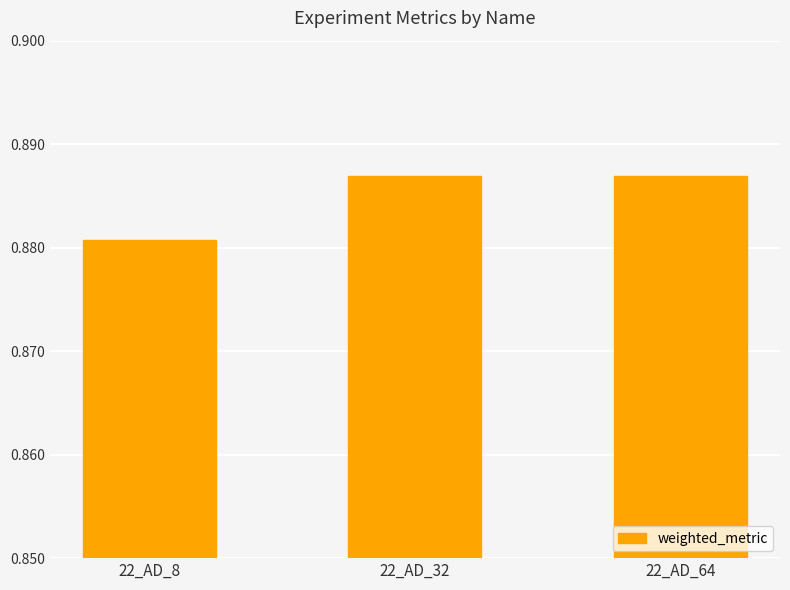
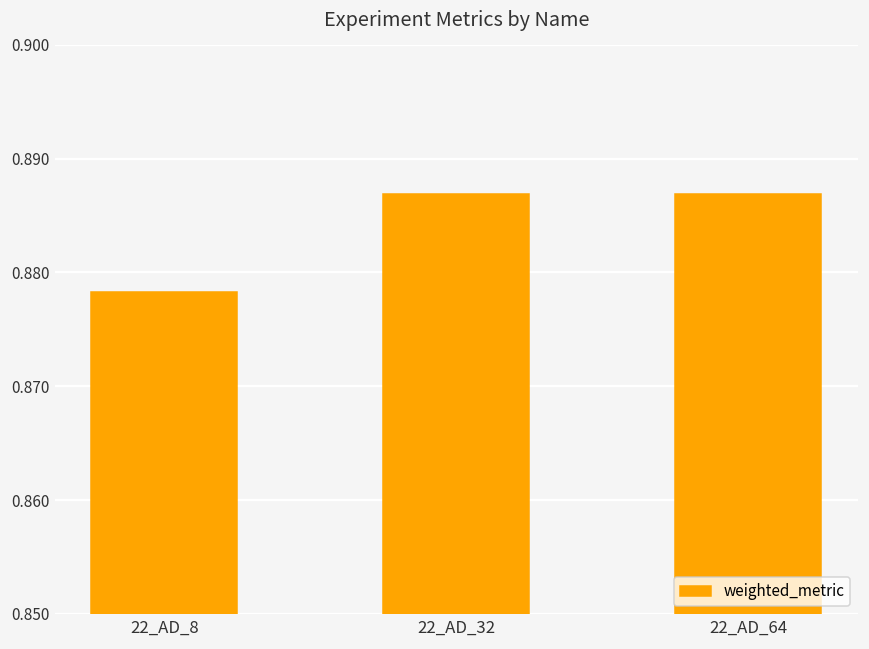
22_AD_8: 0.8807 -> 0.8783
